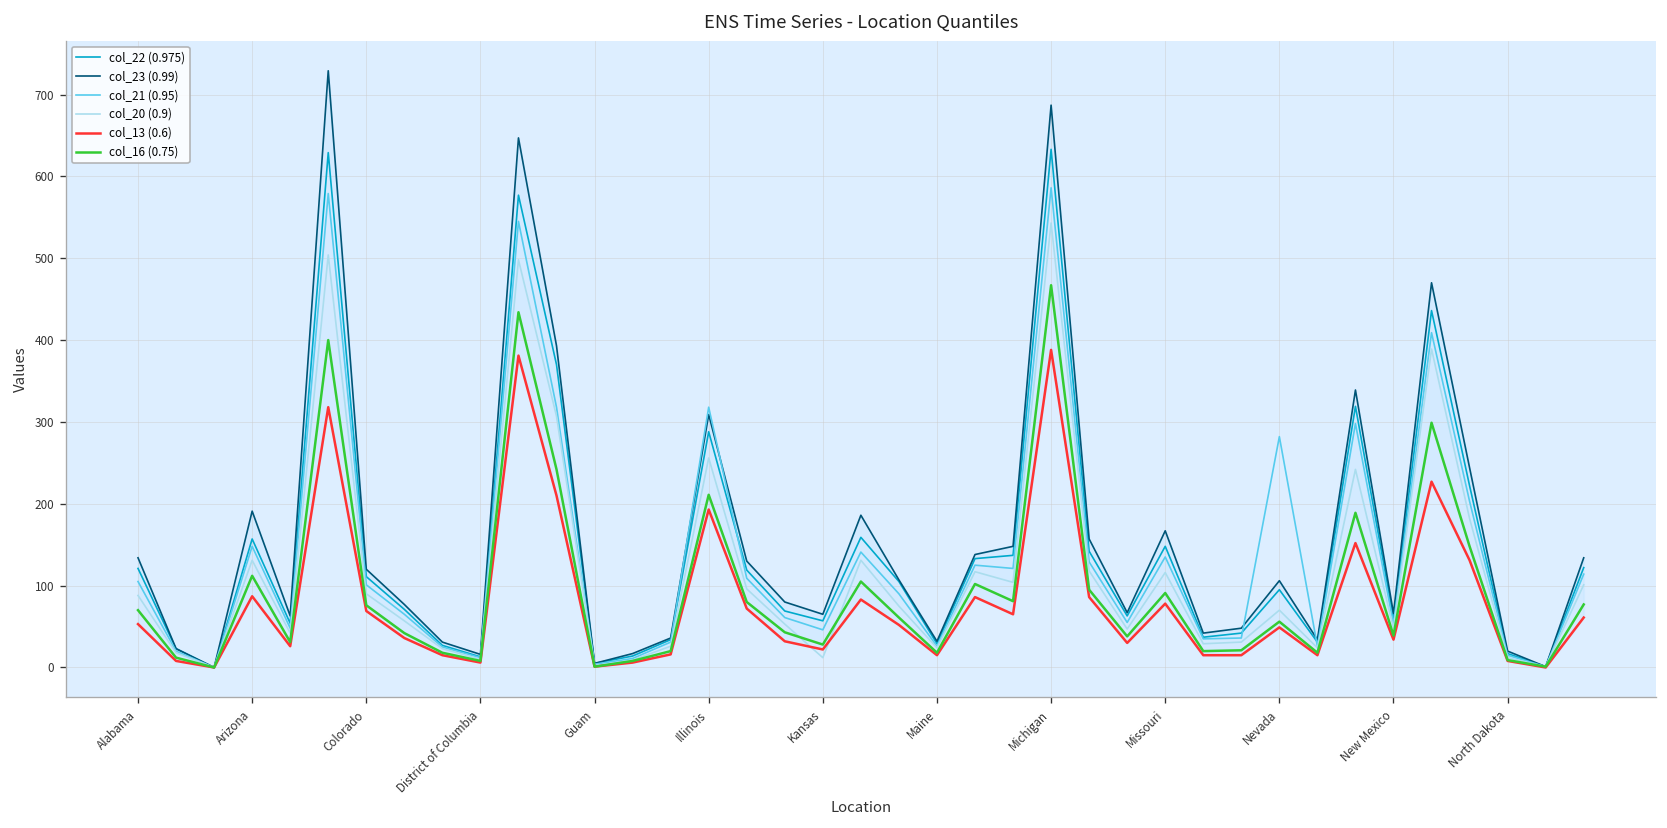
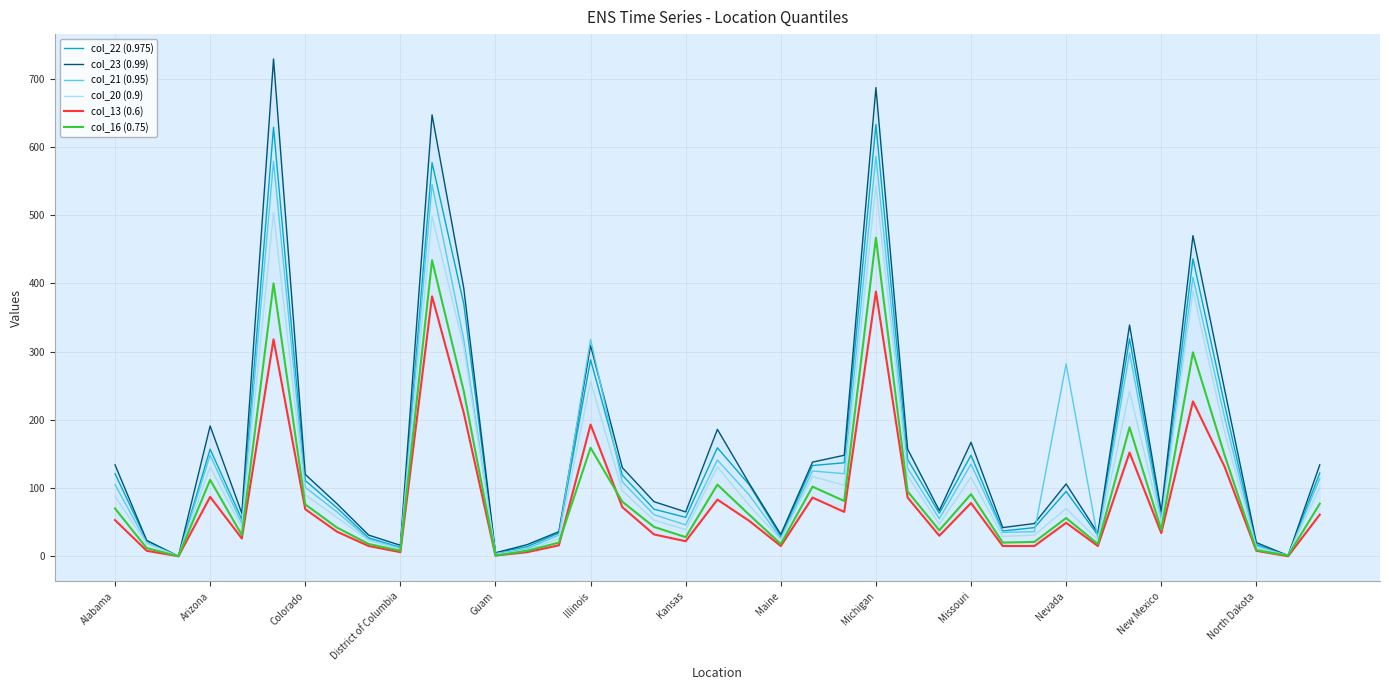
col_16 (0.75), Illinois: 210 -> 160
col_20 (0.9), Kansas: 10 -> 40
